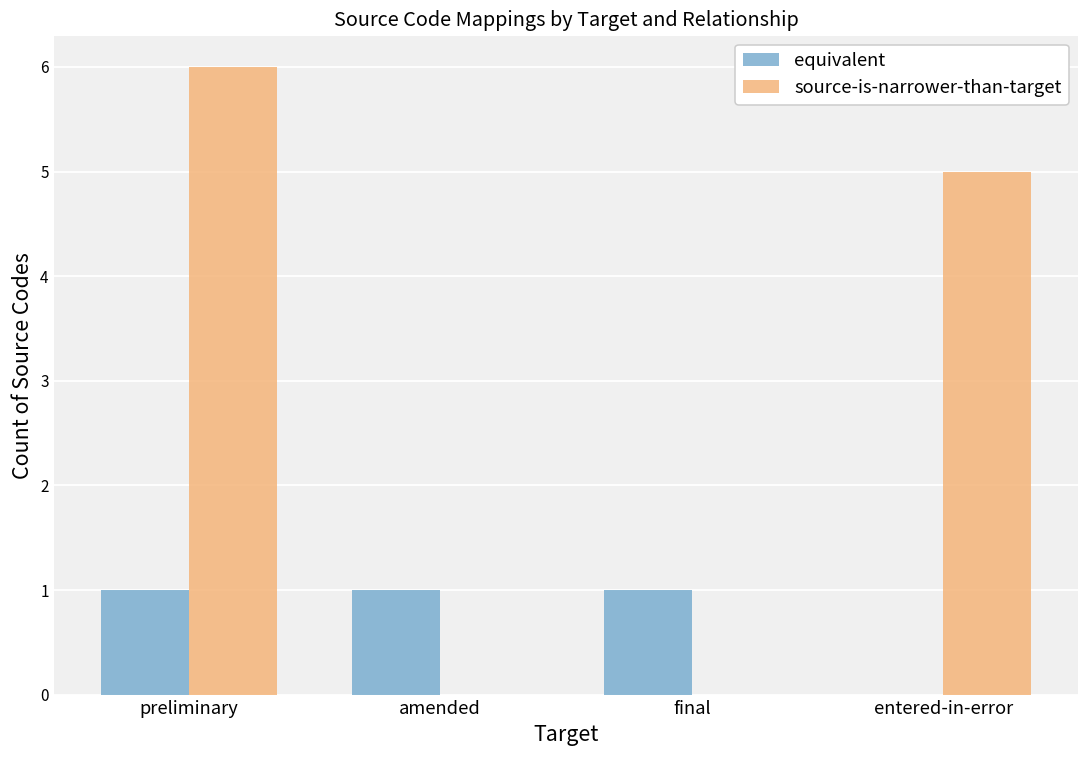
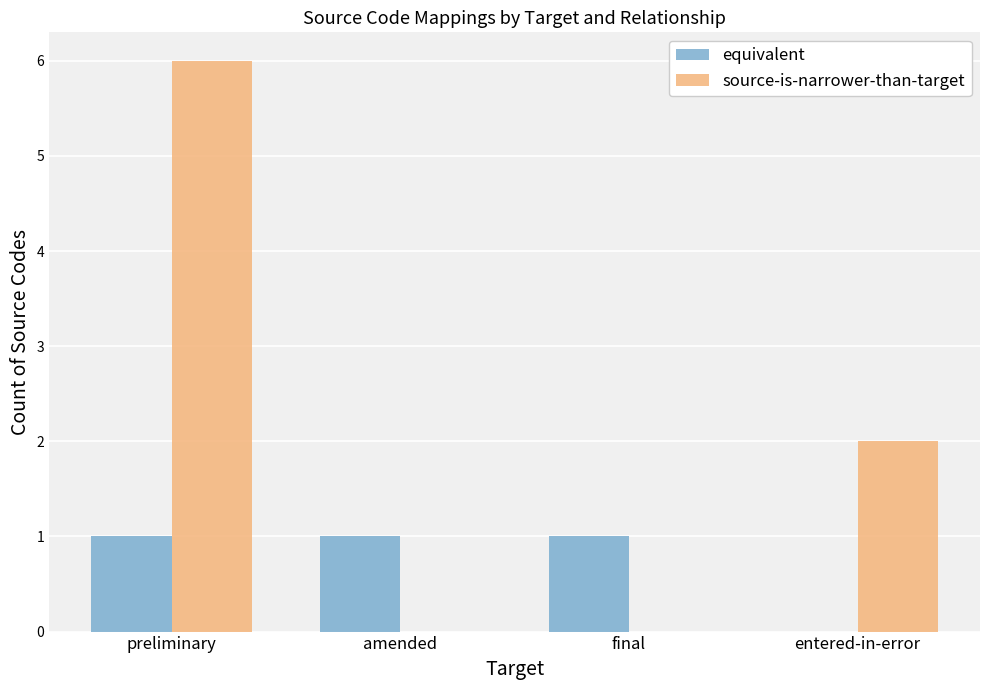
source-is-narrower-than-target, entered-in-error: 5 -> 2
